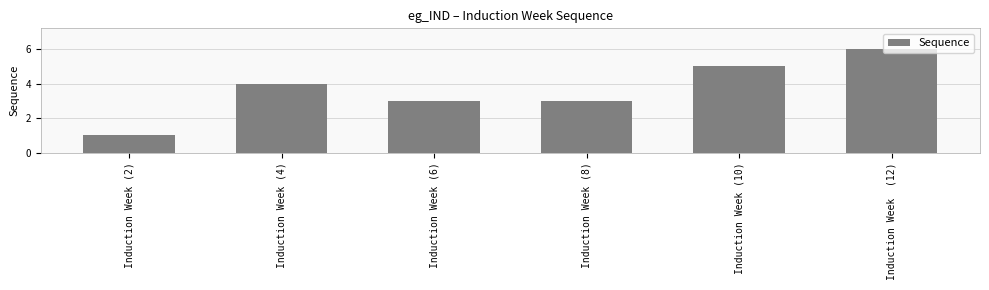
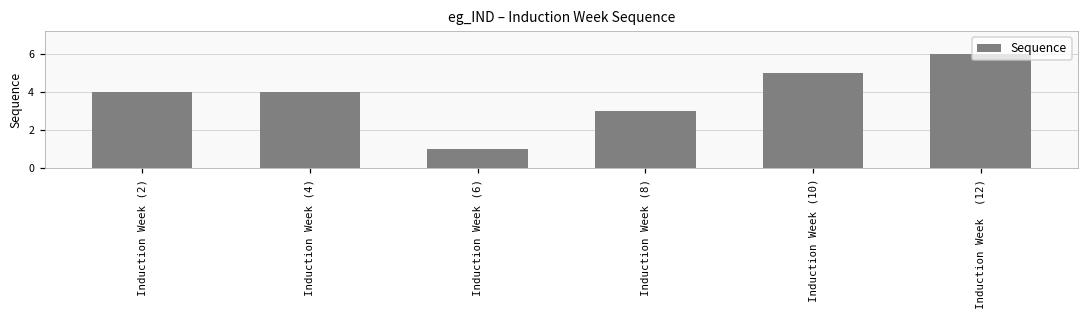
Induction Week (2): 1 -> 4
Induction Week (6): 3 -> 1
